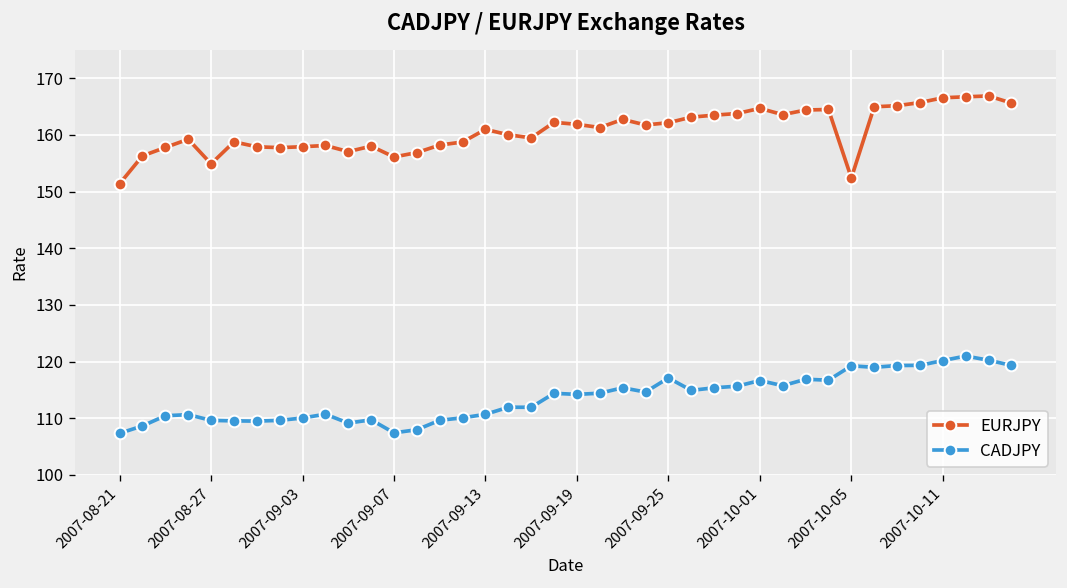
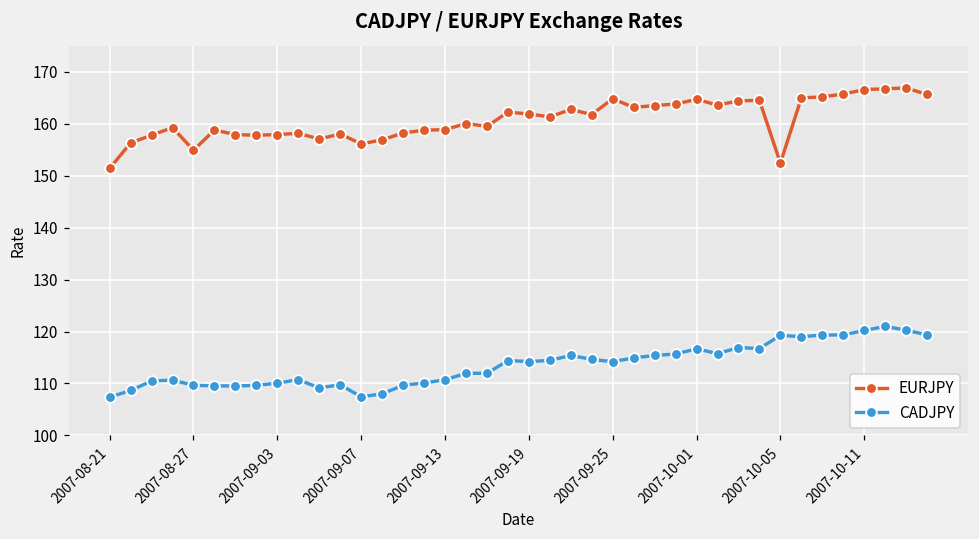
EURJPY, 2007-09-13: 161 -> 159
EURJPY, 2007-09-25: 162 -> 165
CADJPY, 2007-09-25: 117 -> 114
